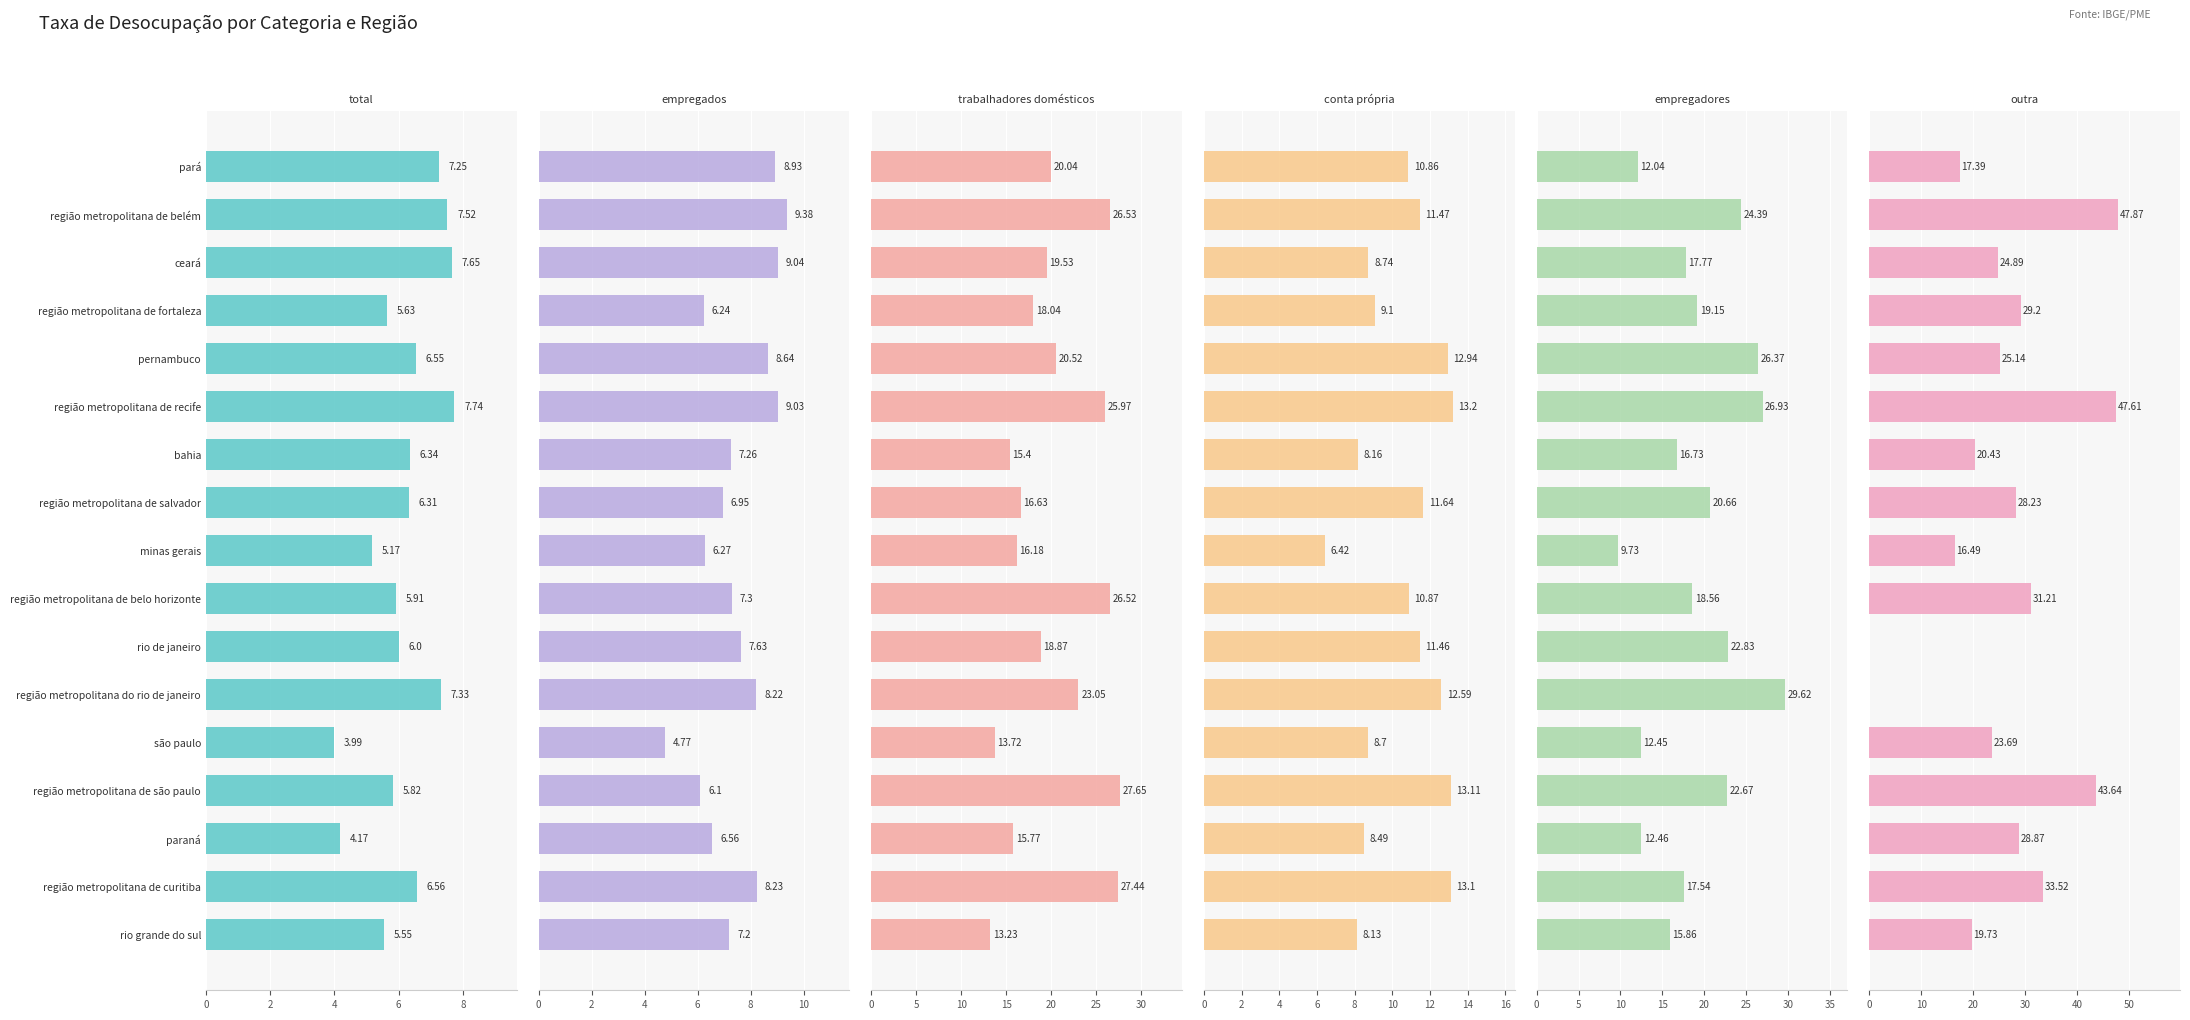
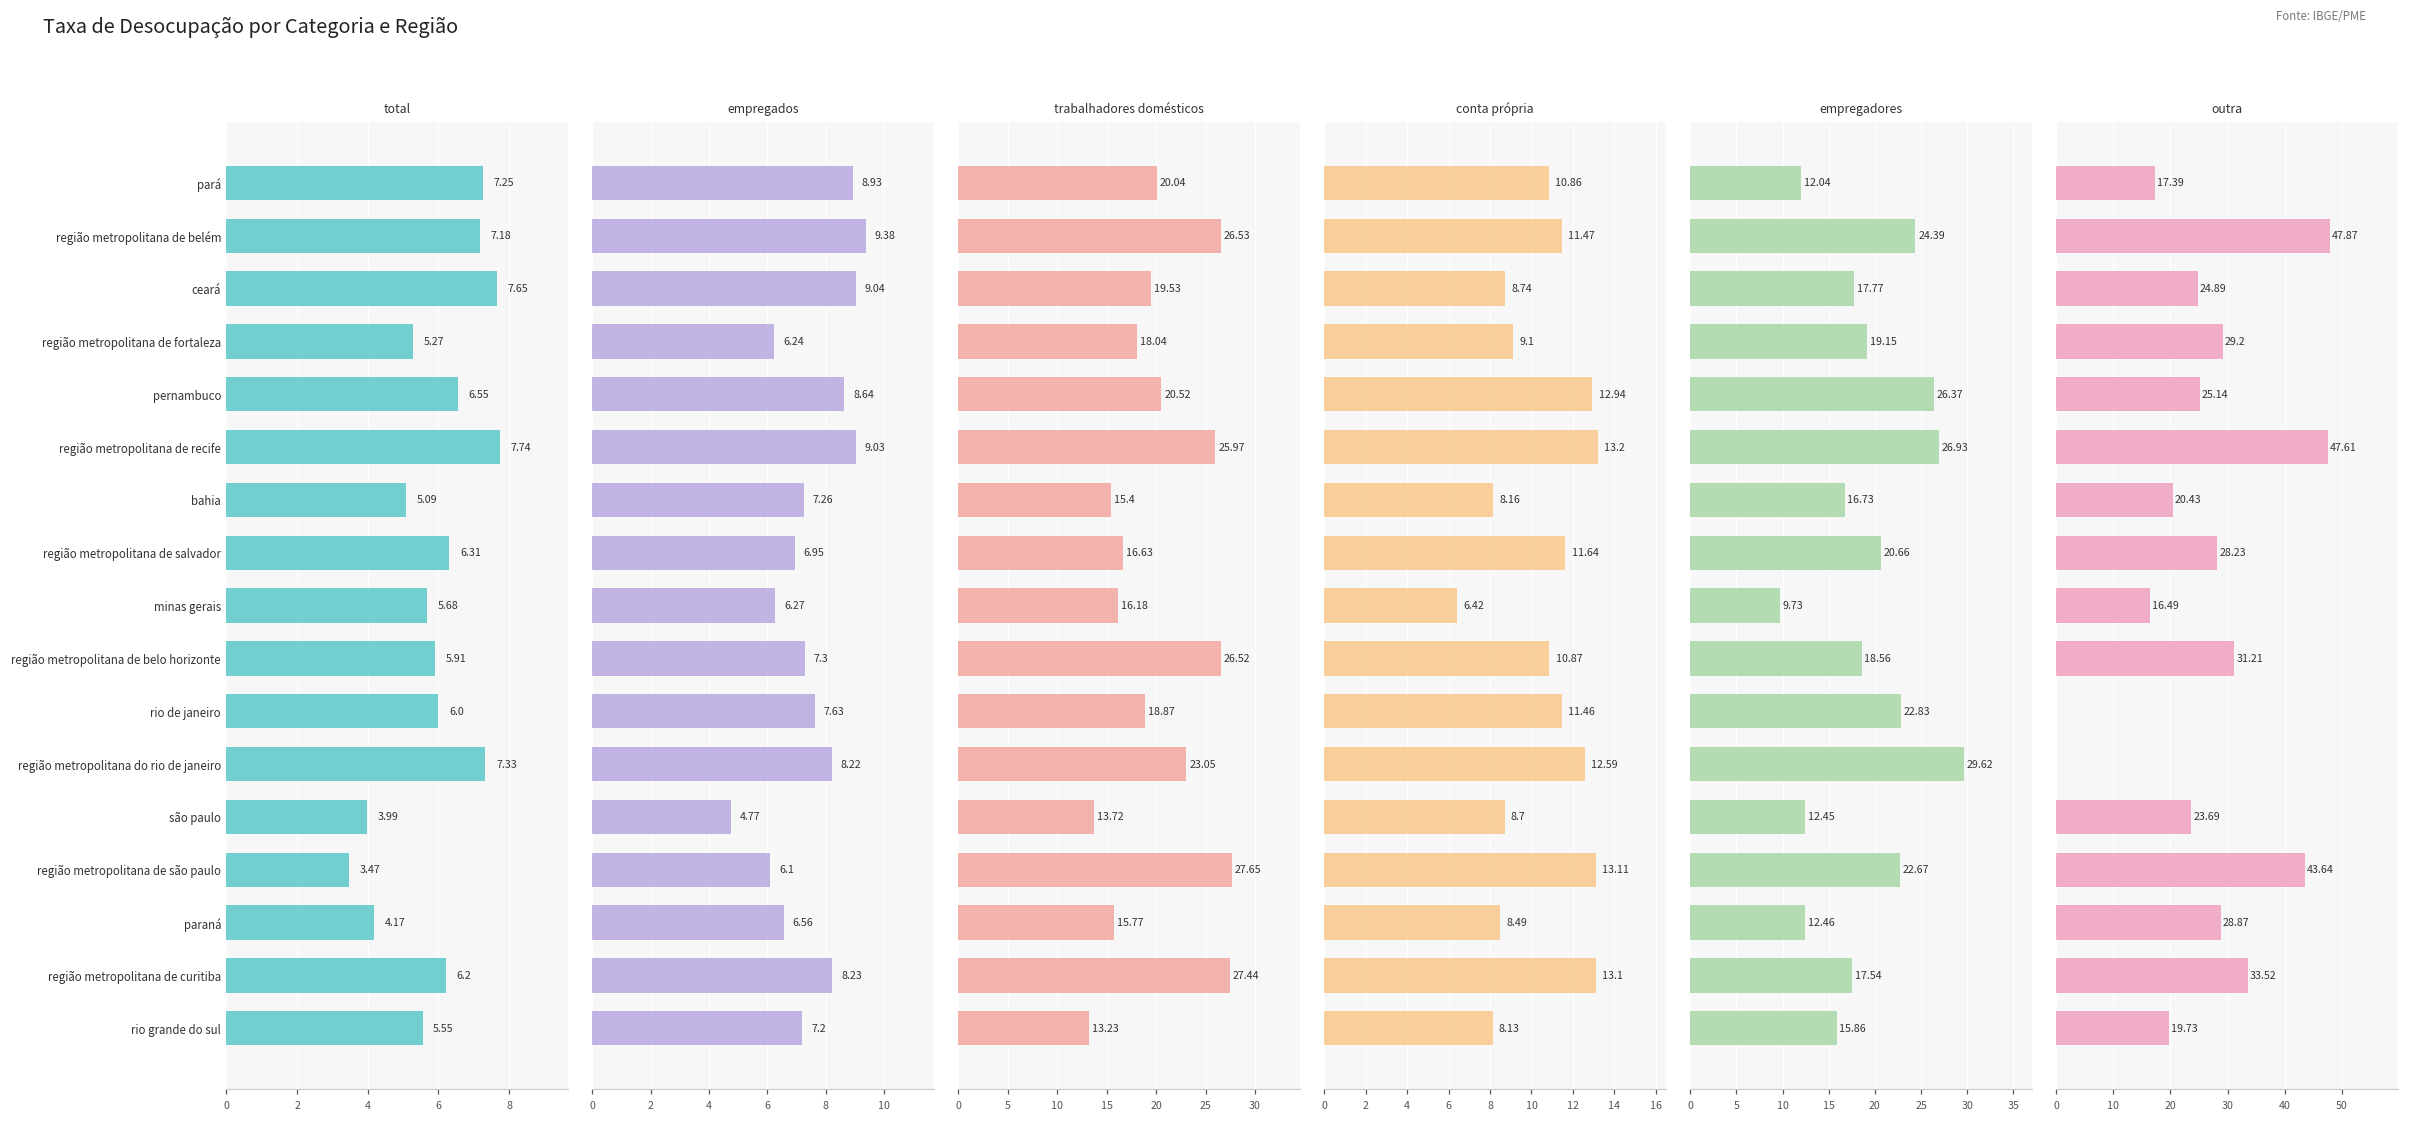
total, região metropolitana de belém: 7.52 -> 7.18
total, região metropolitana de fortaleza: 5.63 -> 5.27
total, bahia: 6.34 -> 5.09
total, minas gerais: 5.17 -> 5.68
total, região metropolitana de são paulo: 5.82 -> 3.47
total, região metropolitana de curitiba: 6.56 -> 6.2
